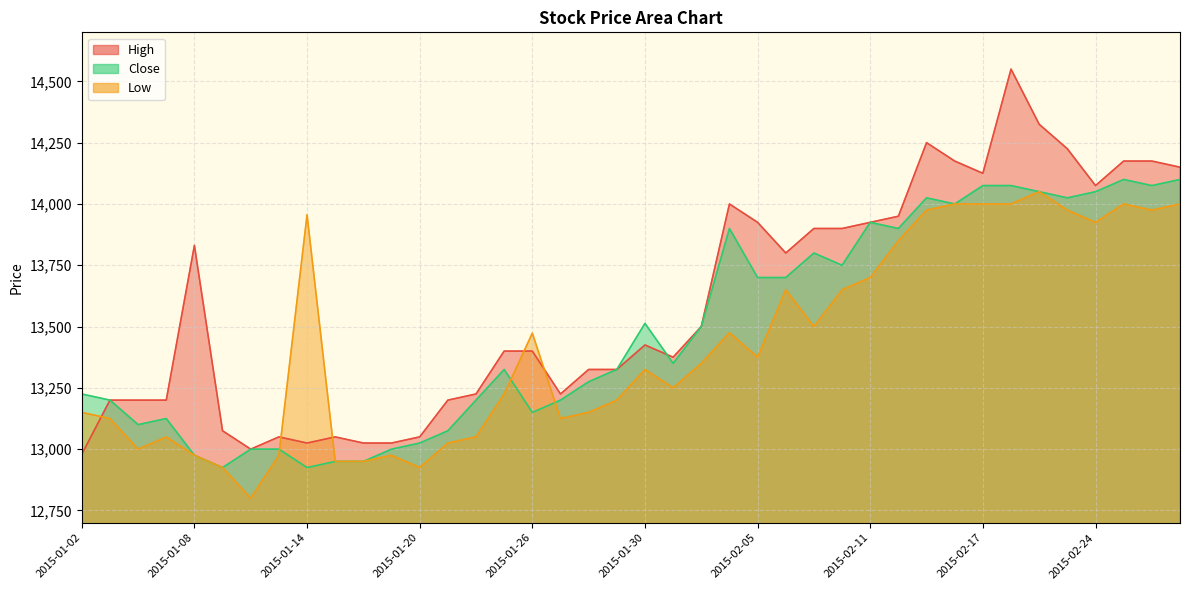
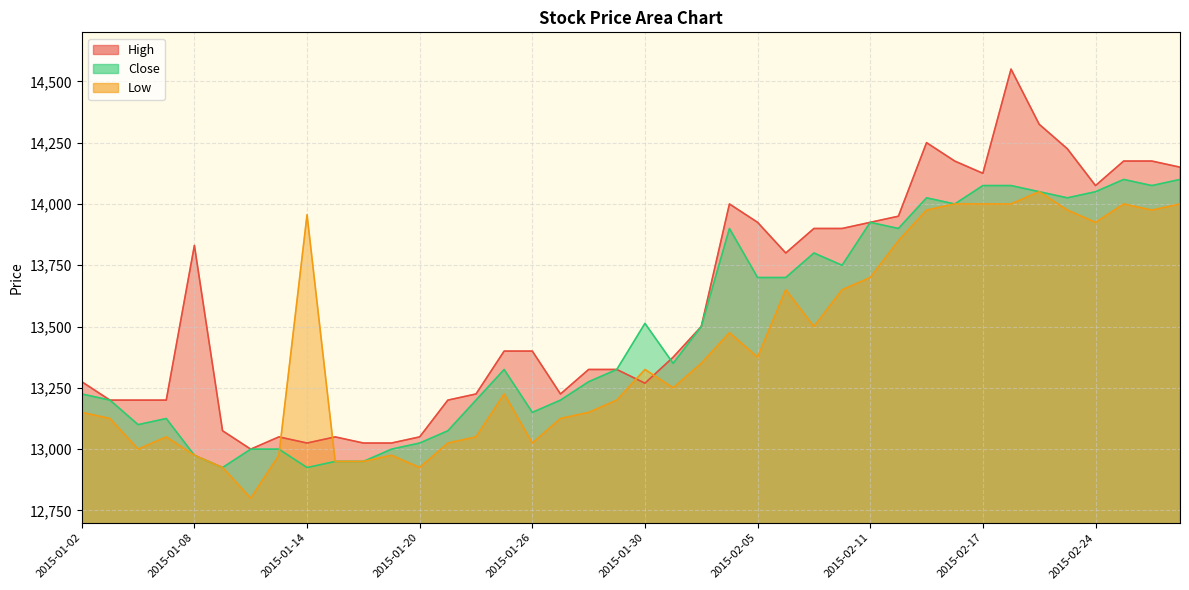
High, 2015-01-02: 12,980 -> 13,280
Low, 2015-01-26: 13,470 -> 13,030
High, 2015-01-30: 13,430 -> 13,270
